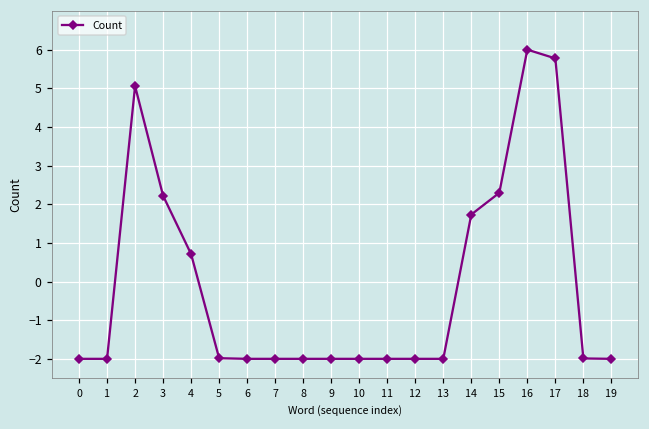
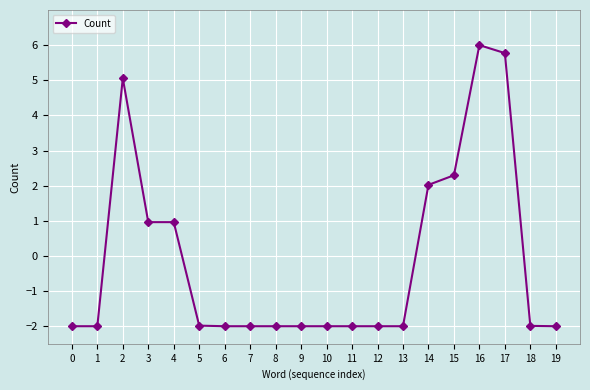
3: 2.2 -> 1.0
4: 0.7 -> 1.0
14: 1.7 -> 2.0
